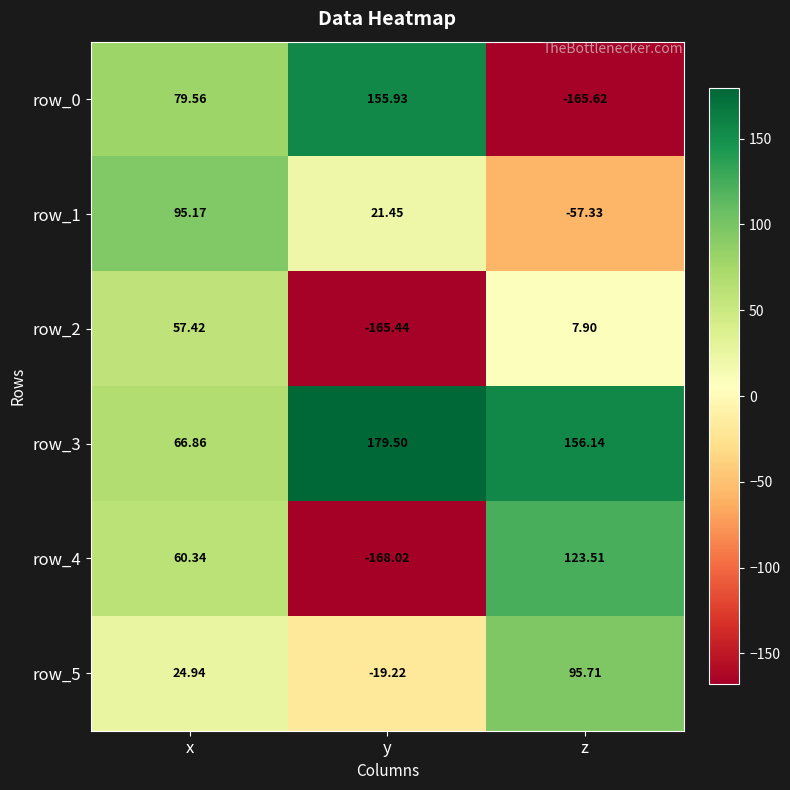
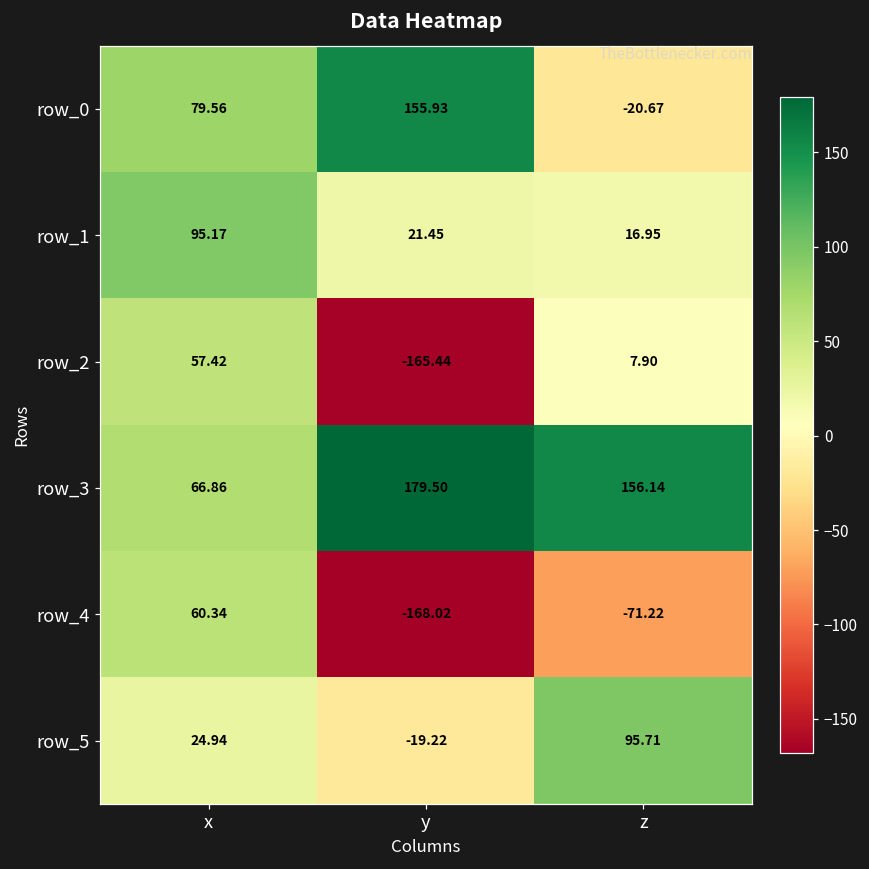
row_0, z: -165.62 -> -20.67
row_1, z: -57.33 -> 16.95
row_4, z: 123.51 -> -71.22
